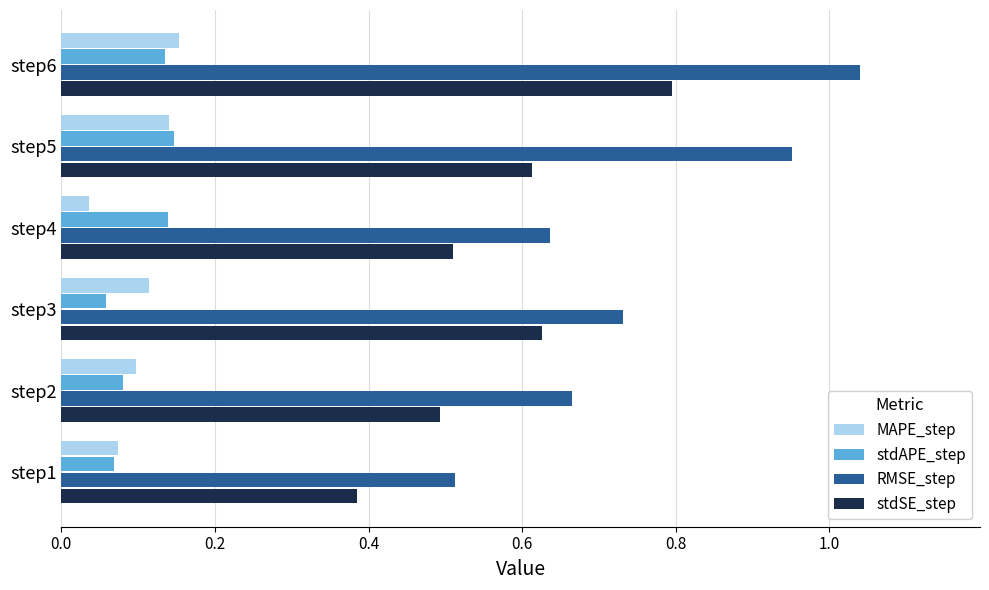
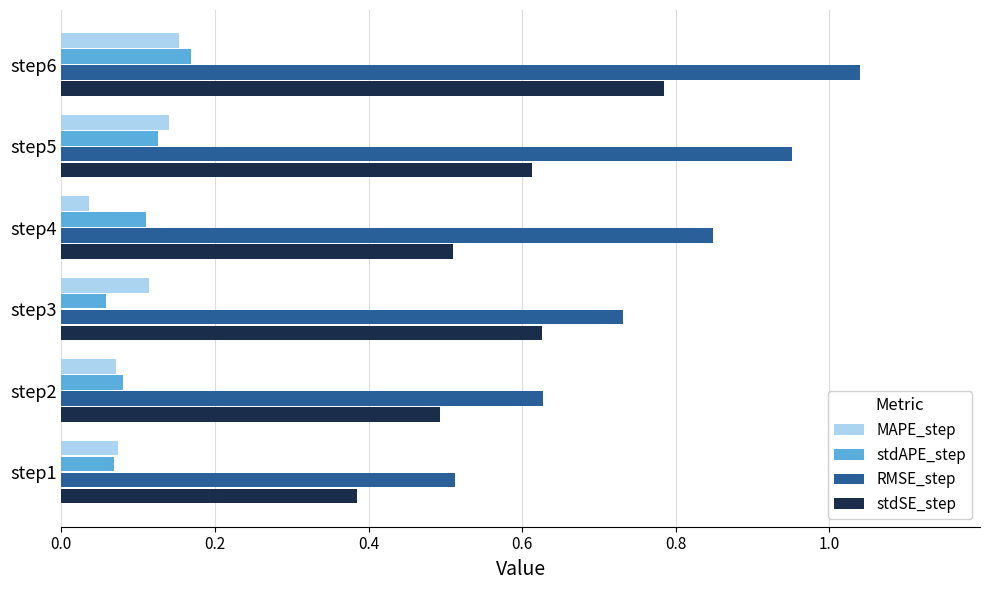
stdAPE_step, step6: 0.13 -> 0.17
stdSE_step, step6: 0.79 -> 0.78
stdAPE_step, step5: 0.15 -> 0.13
stdAPE_step, step4: 0.14 -> 0.11
RMSE_step, step4: 0.64 -> 0.85
MAPE_step, step2: 0.10 -> 0.07
RMSE_step, step2: 0.66 -> 0.63
